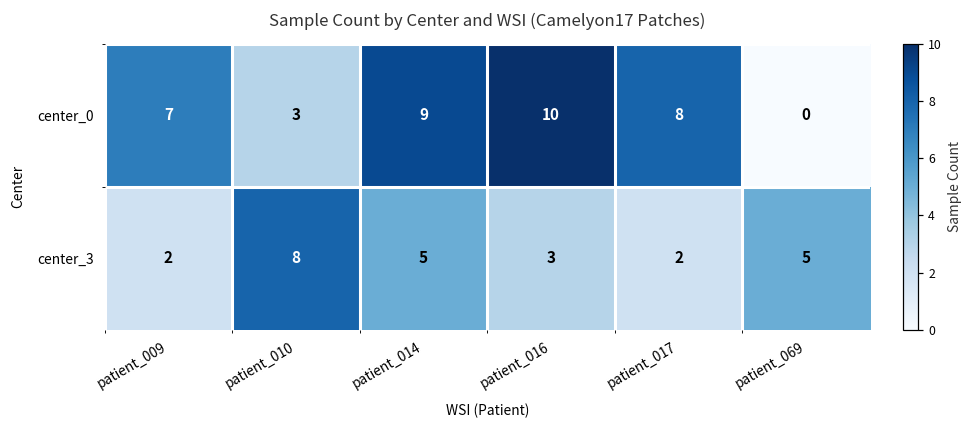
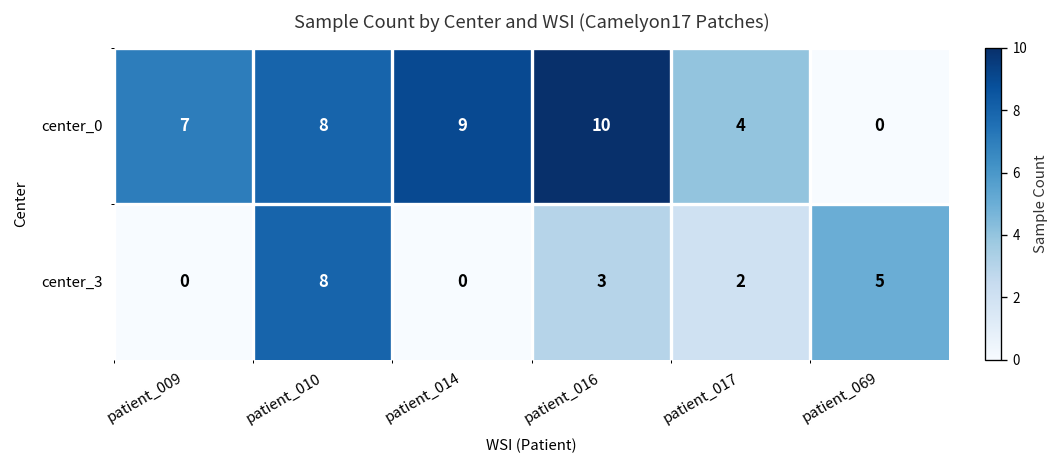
center_0, patient_010: 3 -> 8
center_0, patient_017: 8 -> 4
center_3, patient_009: 2 -> 0
center_3, patient_014: 5 -> 0
